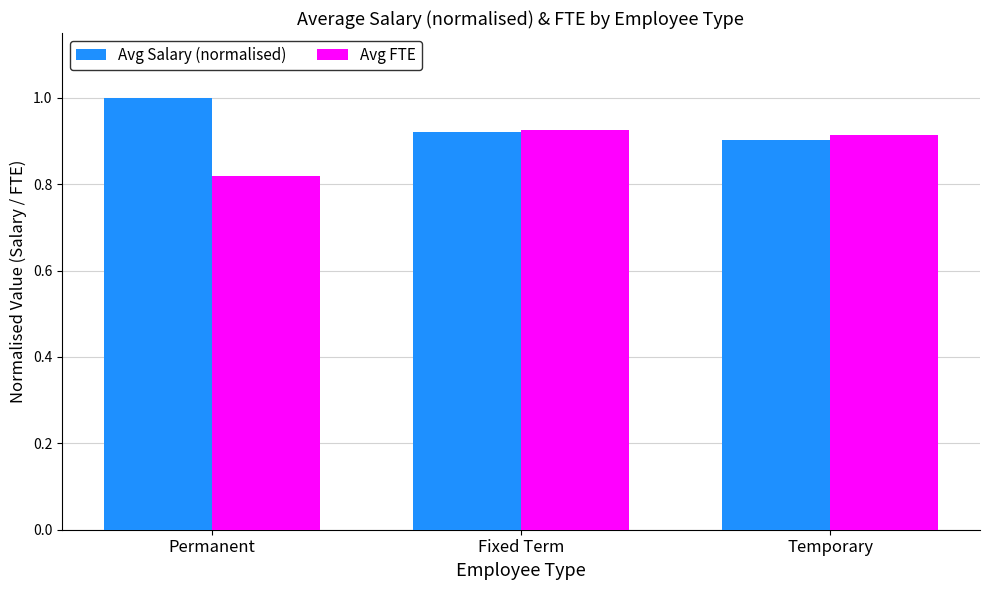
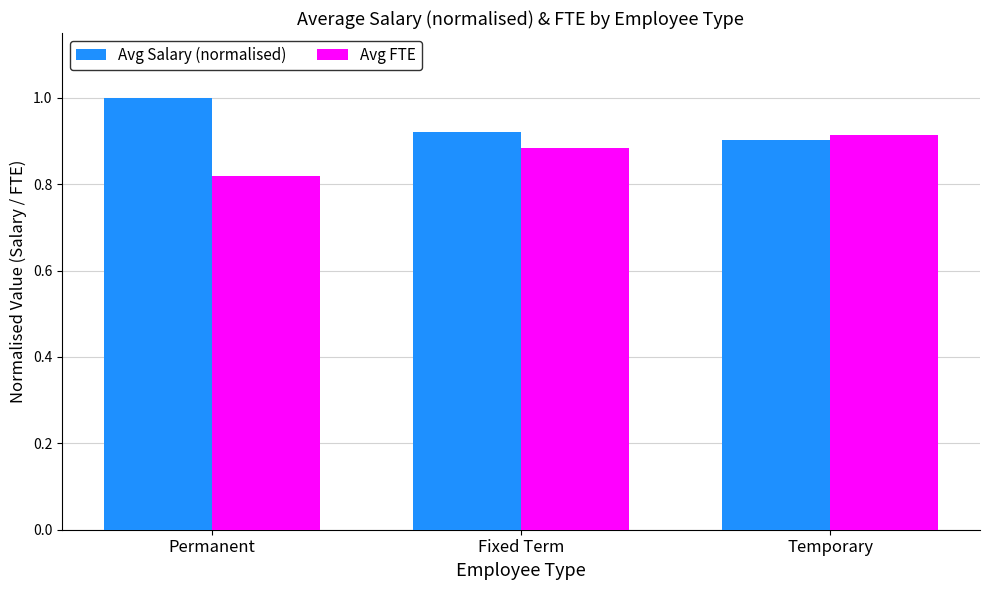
Avg FTE, Fixed Term: 0.93 -> 0.88
